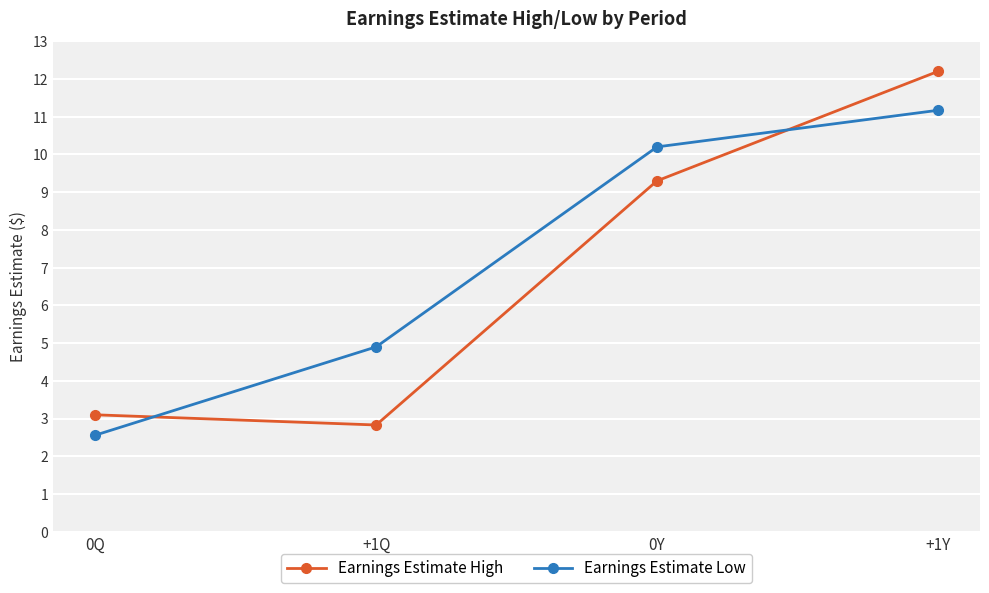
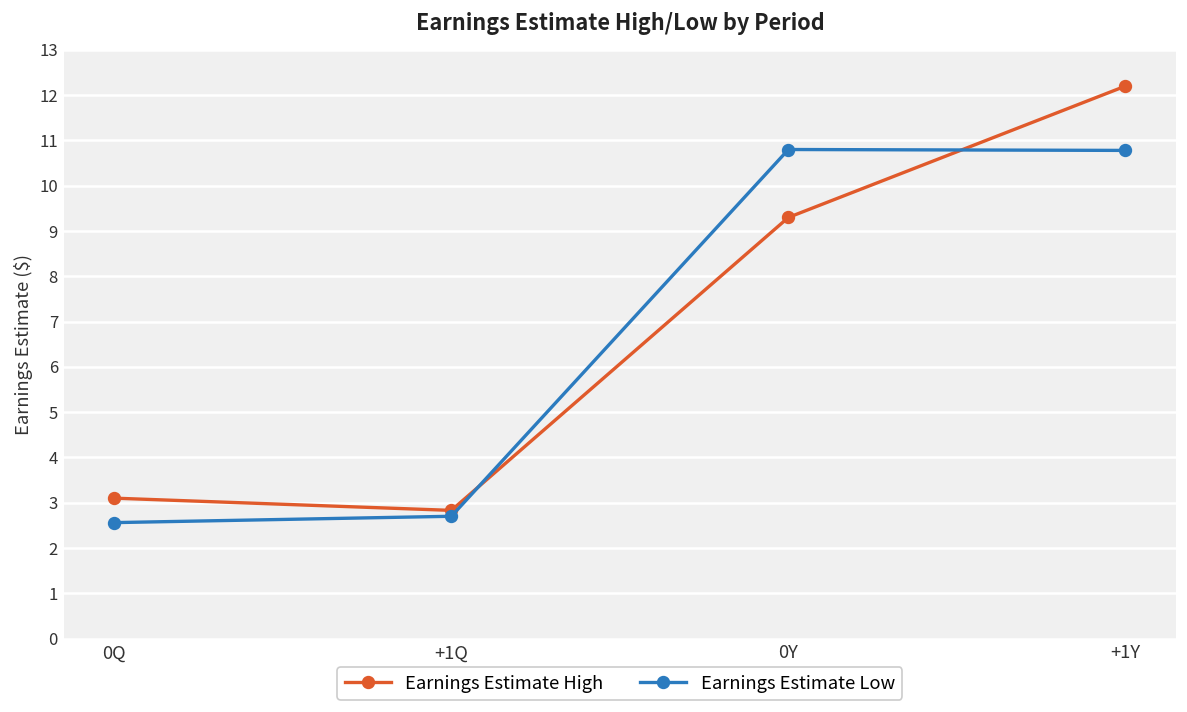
Earnings Estimate Low, +1Q: 4.9 -> 2.7
Earnings Estimate Low, 0Y: 10.2 -> 10.8
Earnings Estimate Low, +1Y: 11.2 -> 10.8
